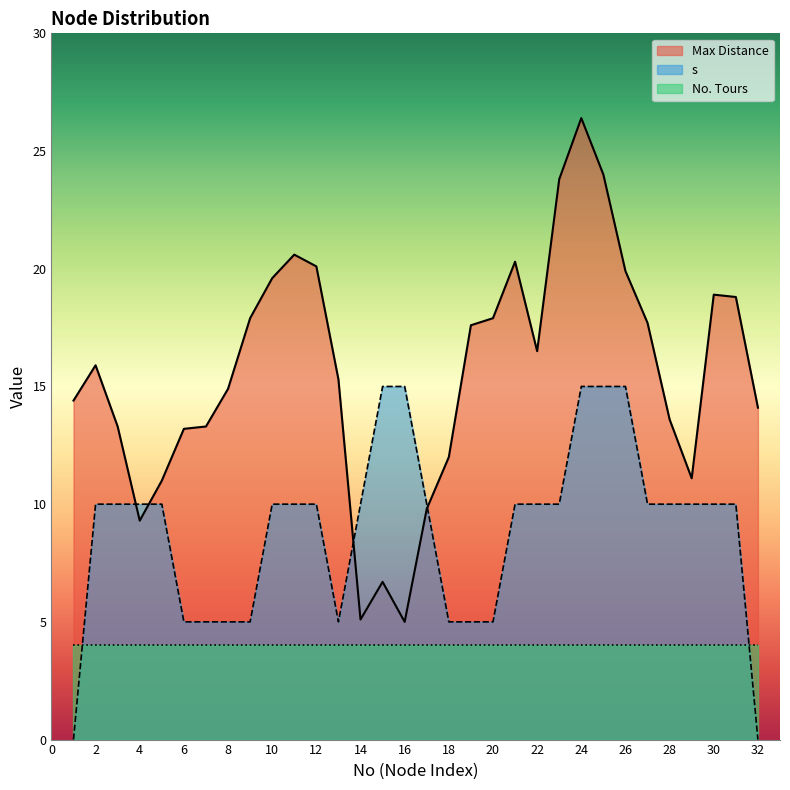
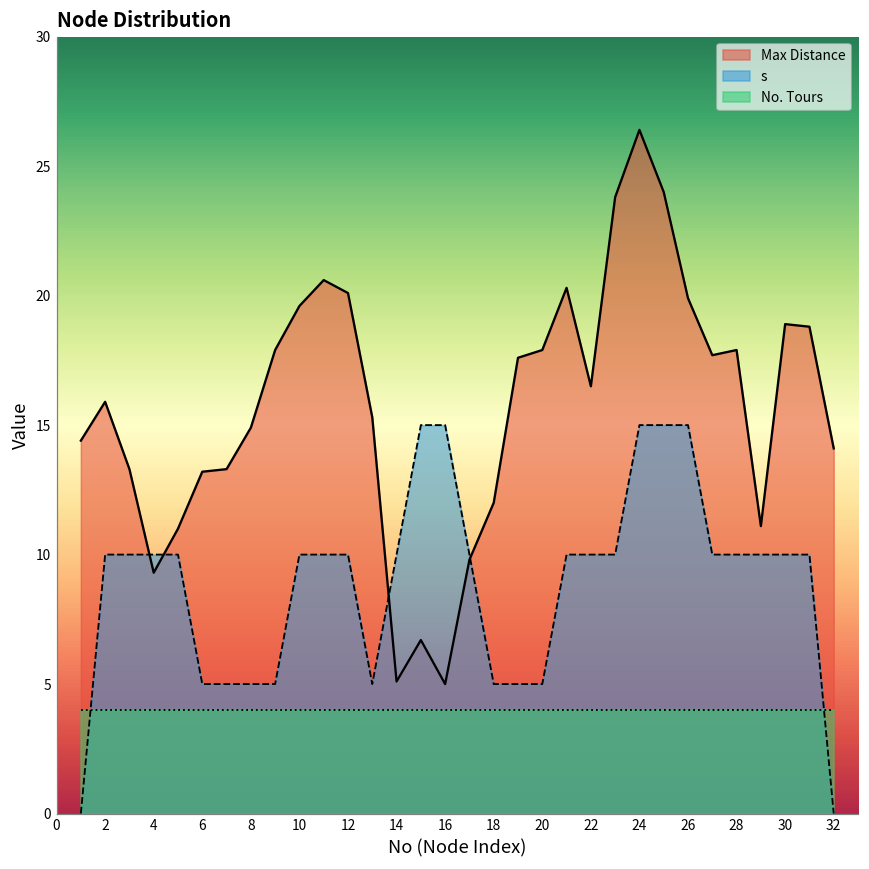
Max Distance, 28: 13.6 -> 17.9
